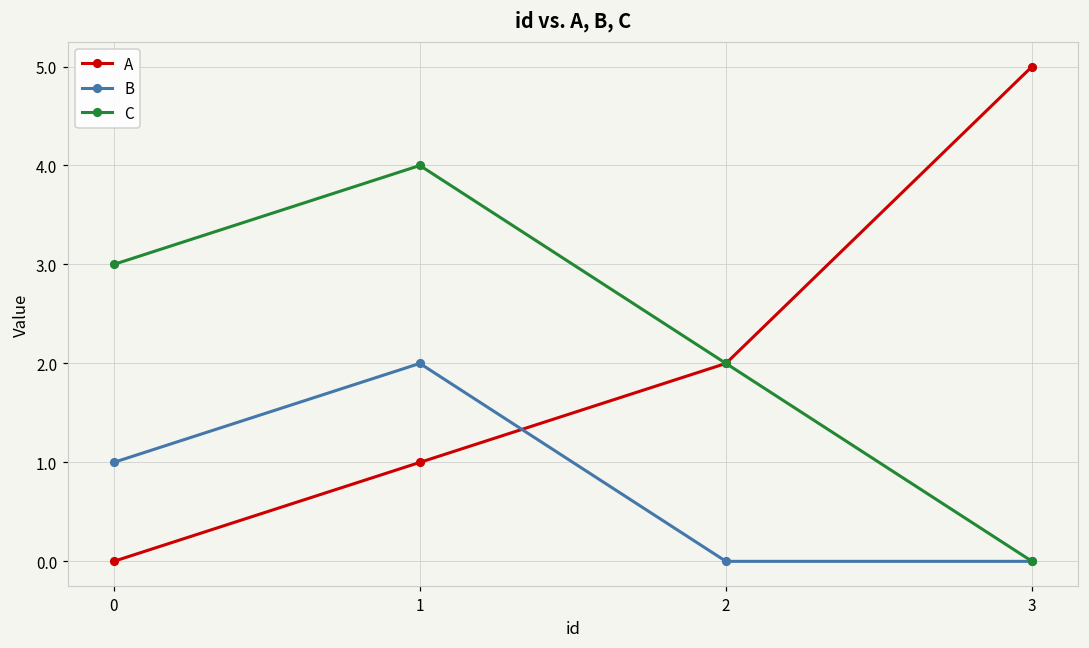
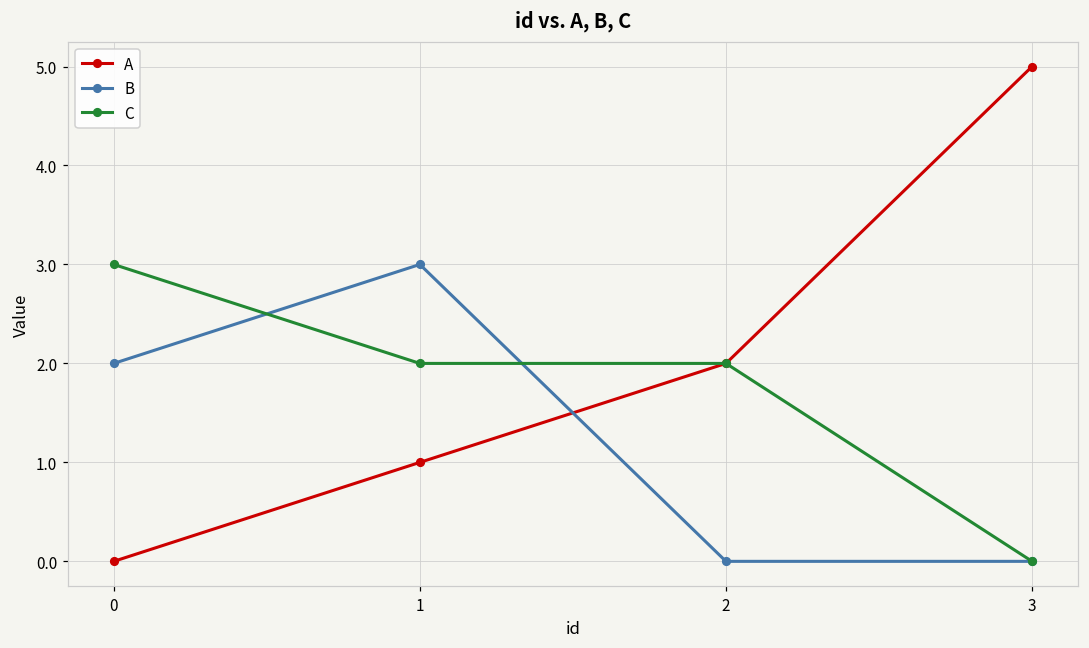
B, 0: 1 -> 2
B, 1: 2 -> 3
C, 1: 4 -> 2
